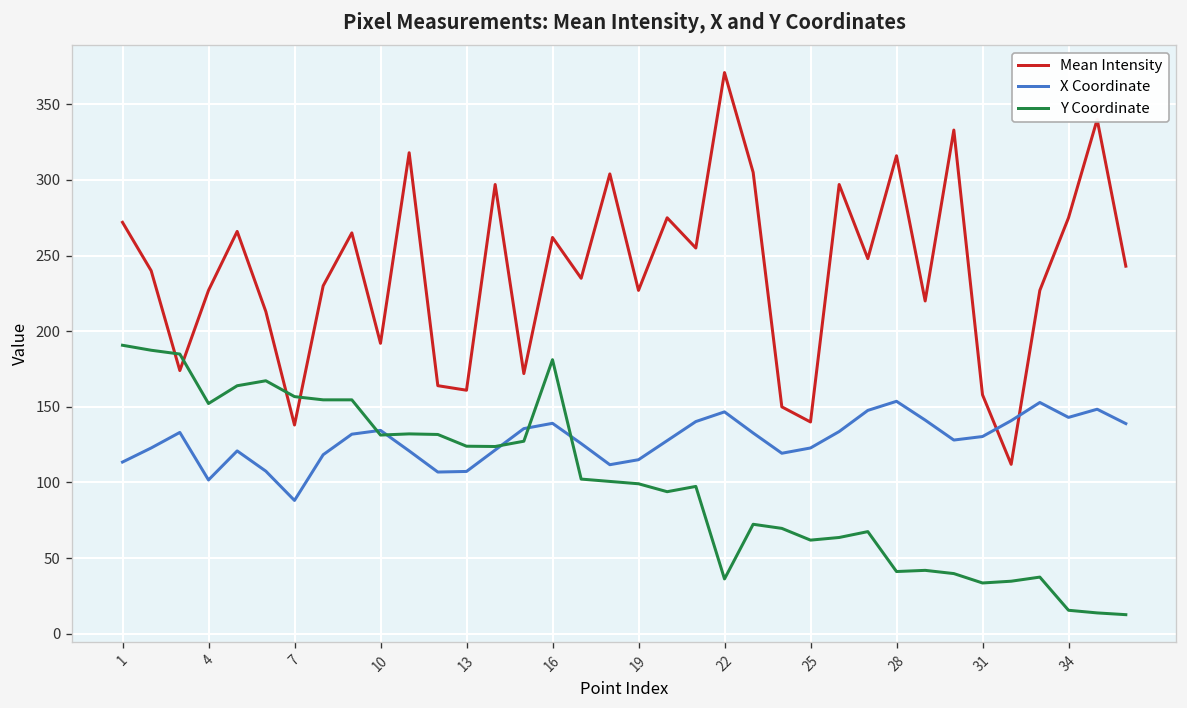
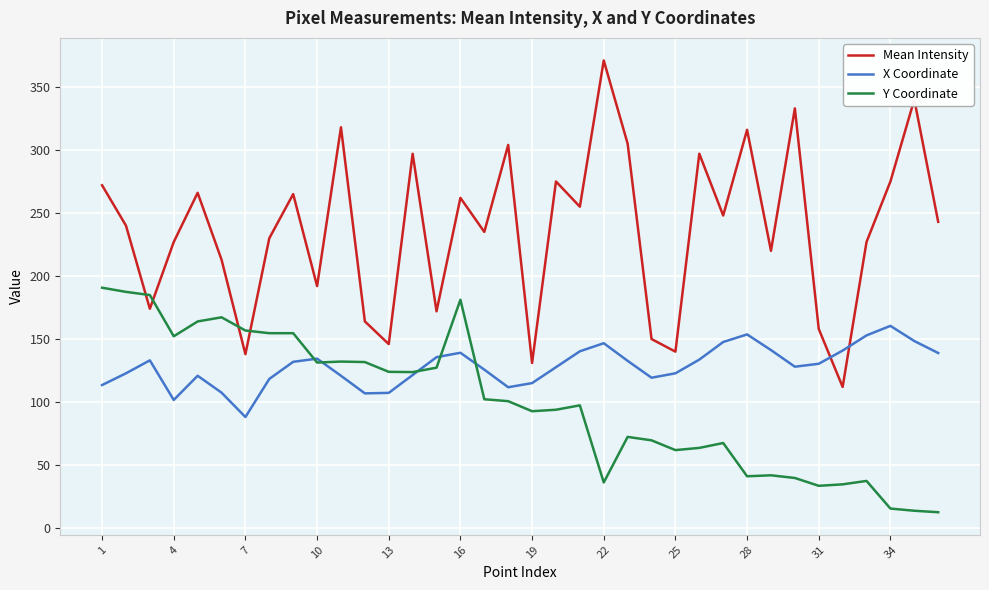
Mean Intensity, 13: 161 -> 146
Mean Intensity, 19: 227 -> 131
Y Coordinate, 19: 99 -> 93
X Coordinate, 34: 143 -> 160
